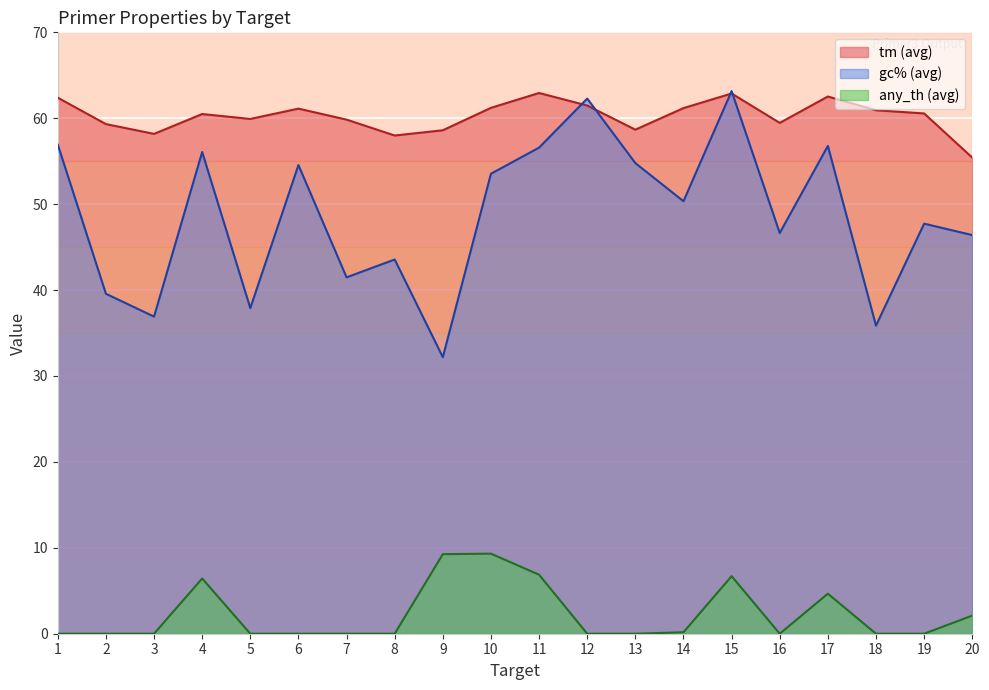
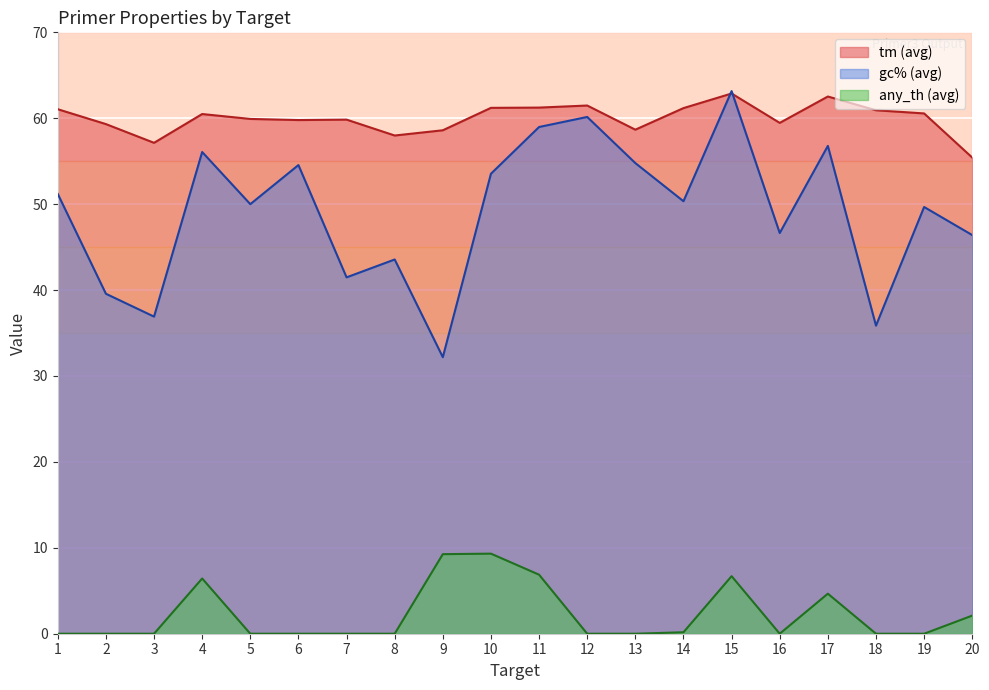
tm (avg), 1: 62 -> 61
gc% (avg), 1: 57 -> 51
tm (avg), 3: 58 -> 57
gc% (avg), 5: 38 -> 50
tm (avg), 6: 61 -> 60
tm (avg), 11: 63 -> 61
gc% (avg), 11: 57 -> 59
gc% (avg), 12: 62 -> 60
gc% (avg), 19: 48 -> 50
